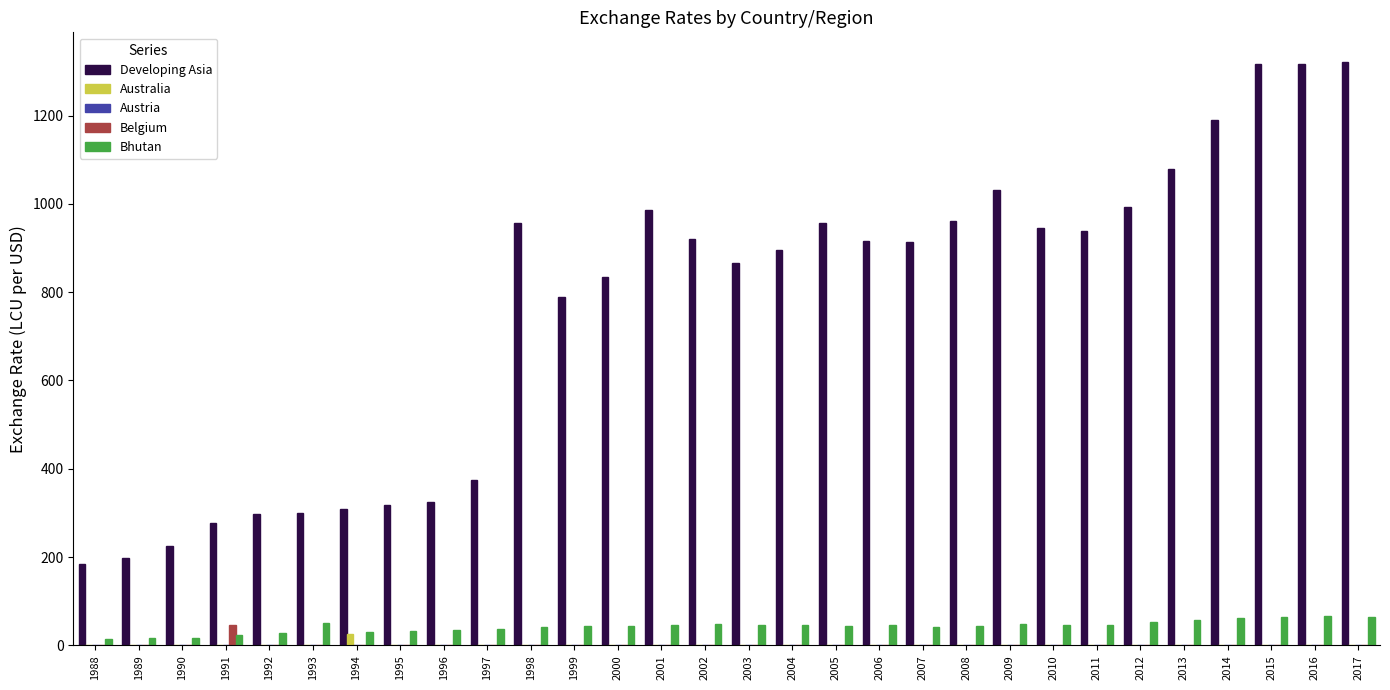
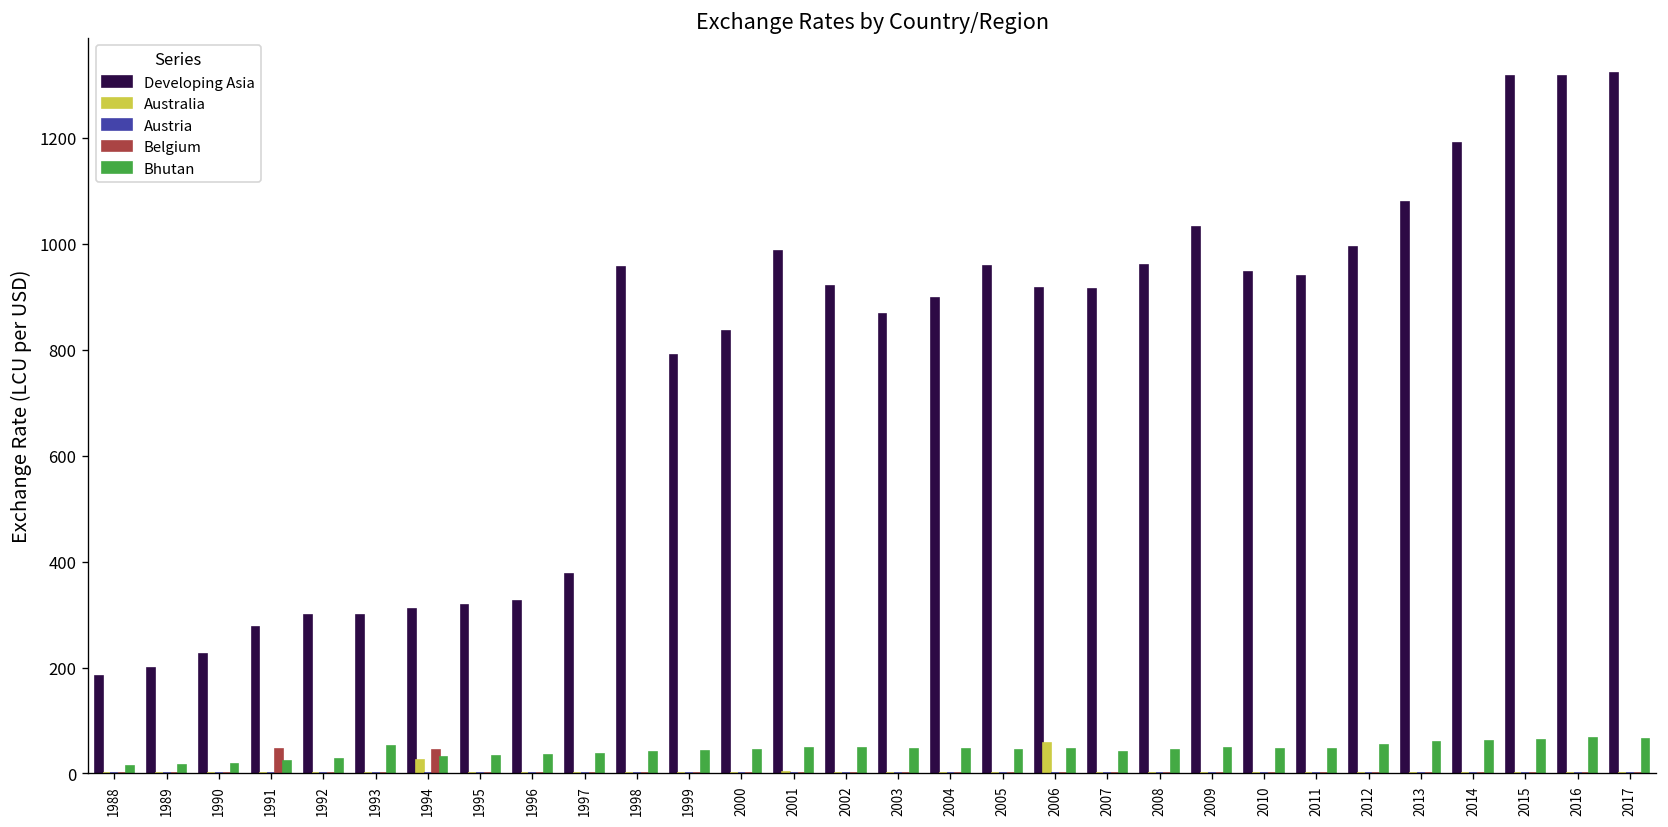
Belgium, 1994: 0 -> 40
Australia, 2006: 0 -> 60
